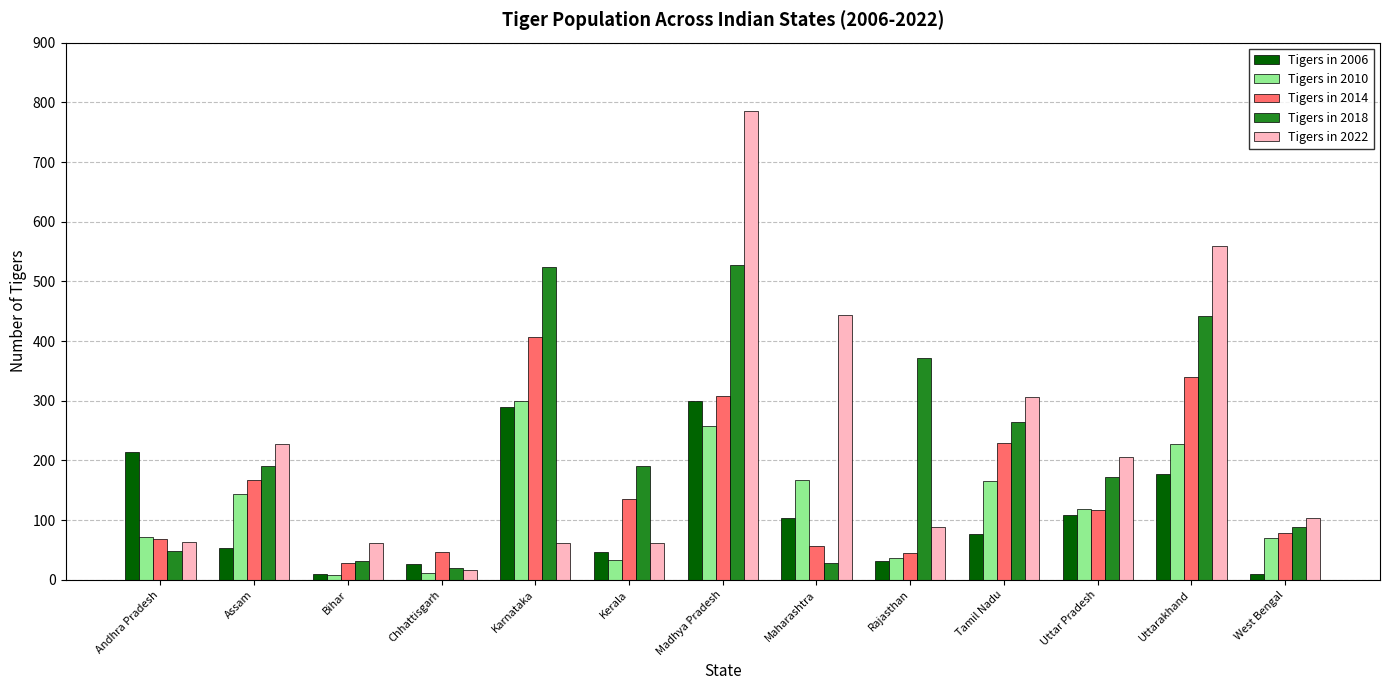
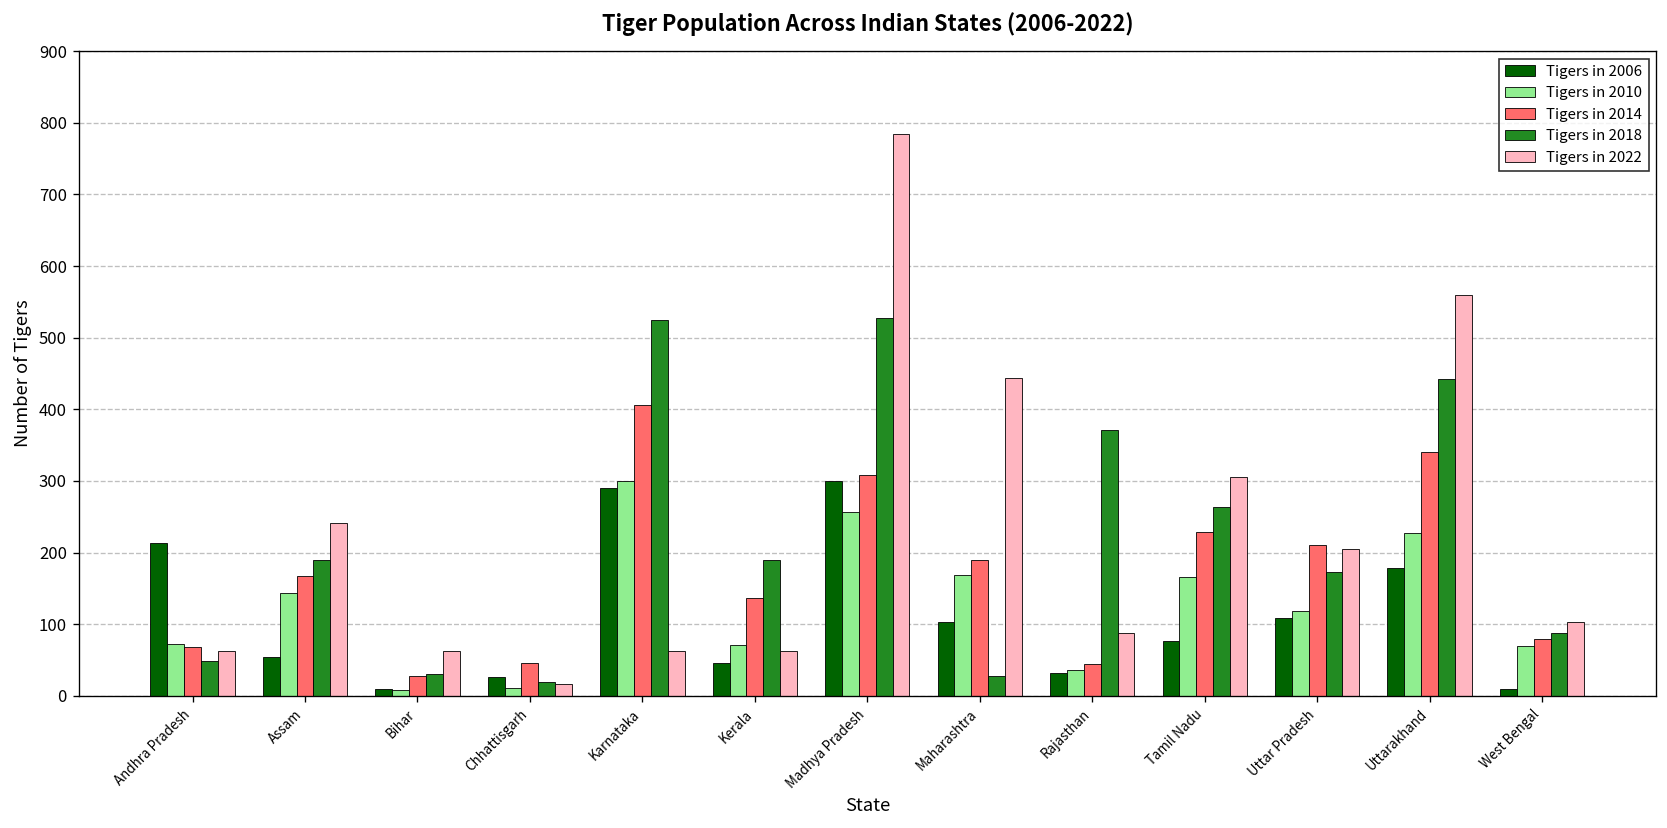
Tigers in 2022, Assam: 230 -> 240
Tigers in 2010, Kerala: 30 -> 70
Tigers in 2014, Maharashtra: 60 -> 190
Tigers in 2014, Uttar Pradesh: 120 -> 210
